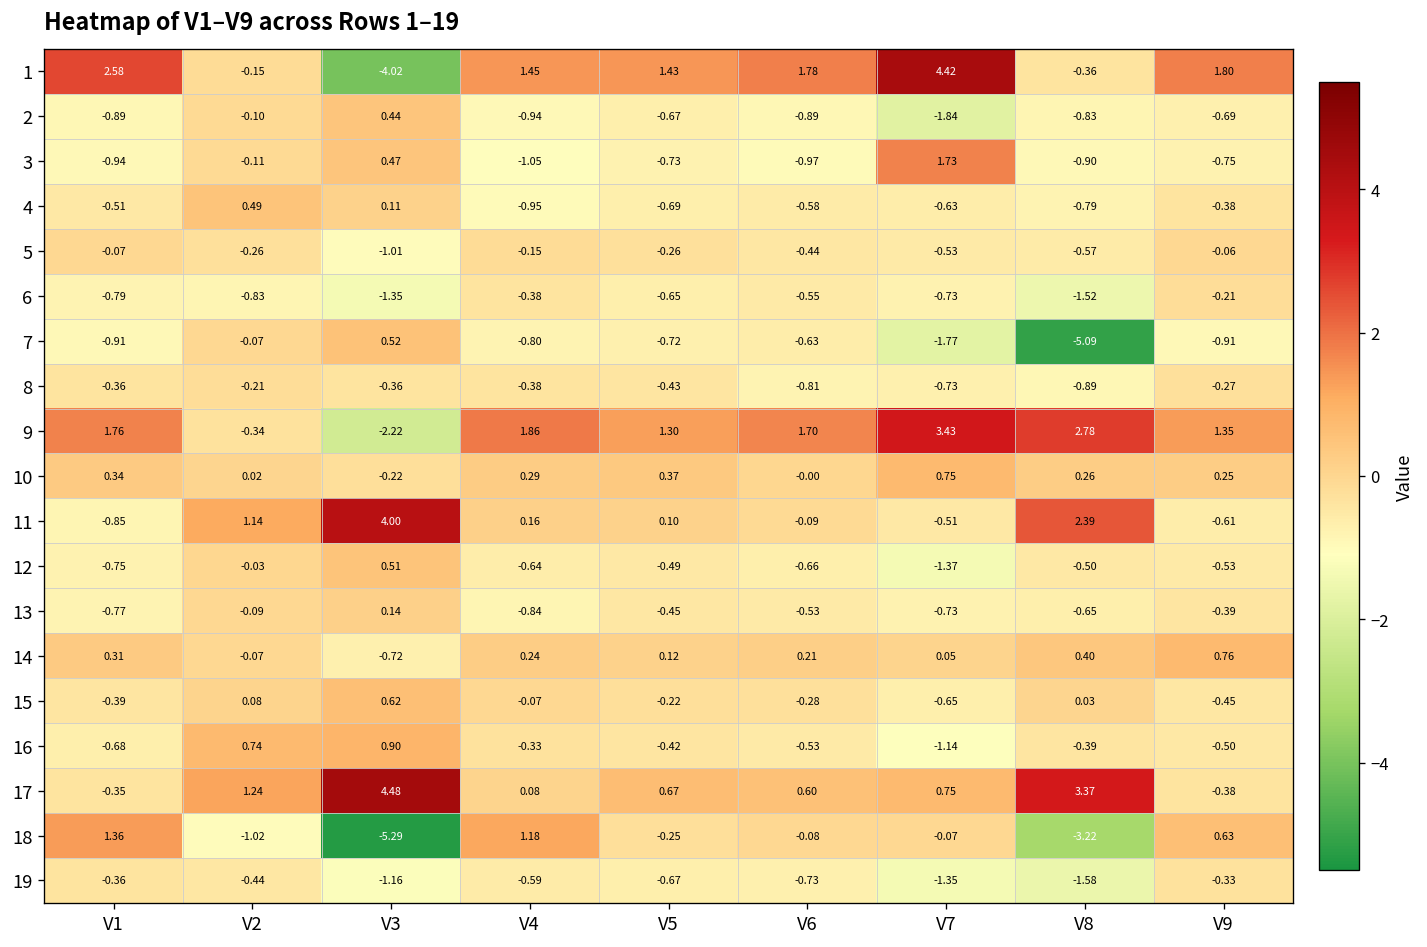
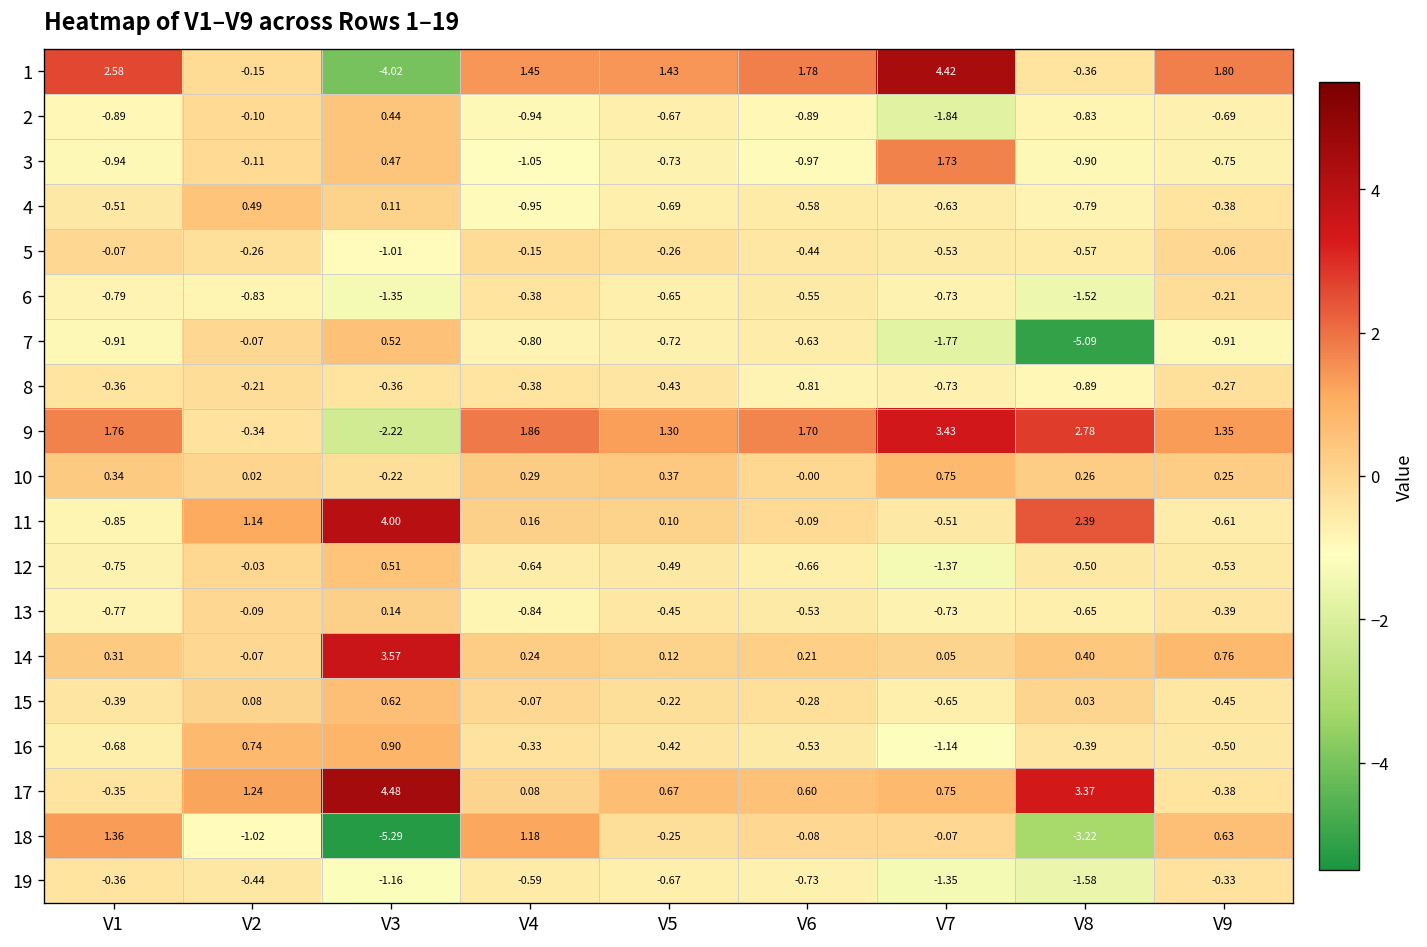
14, V3: -0.72 -> 3.57
